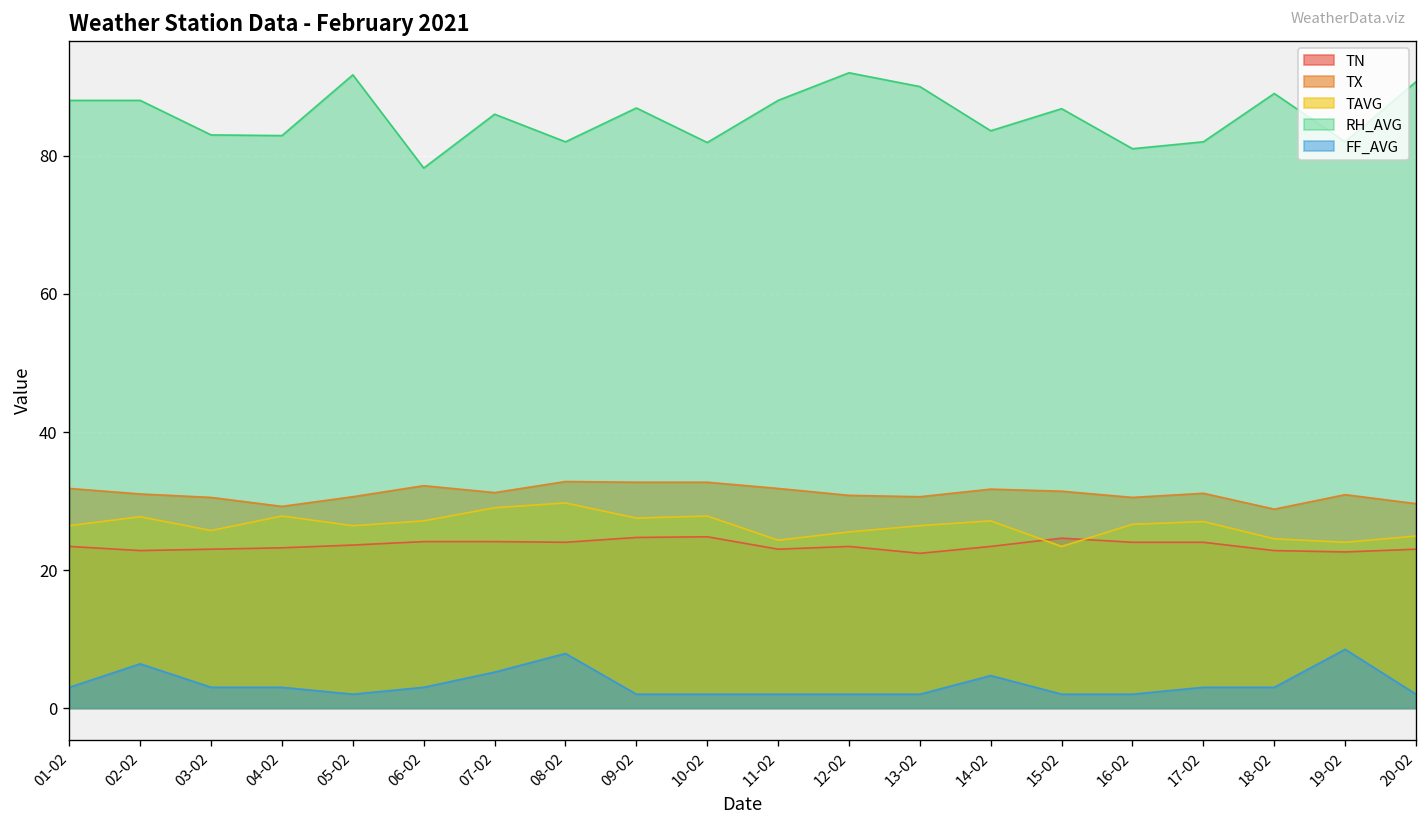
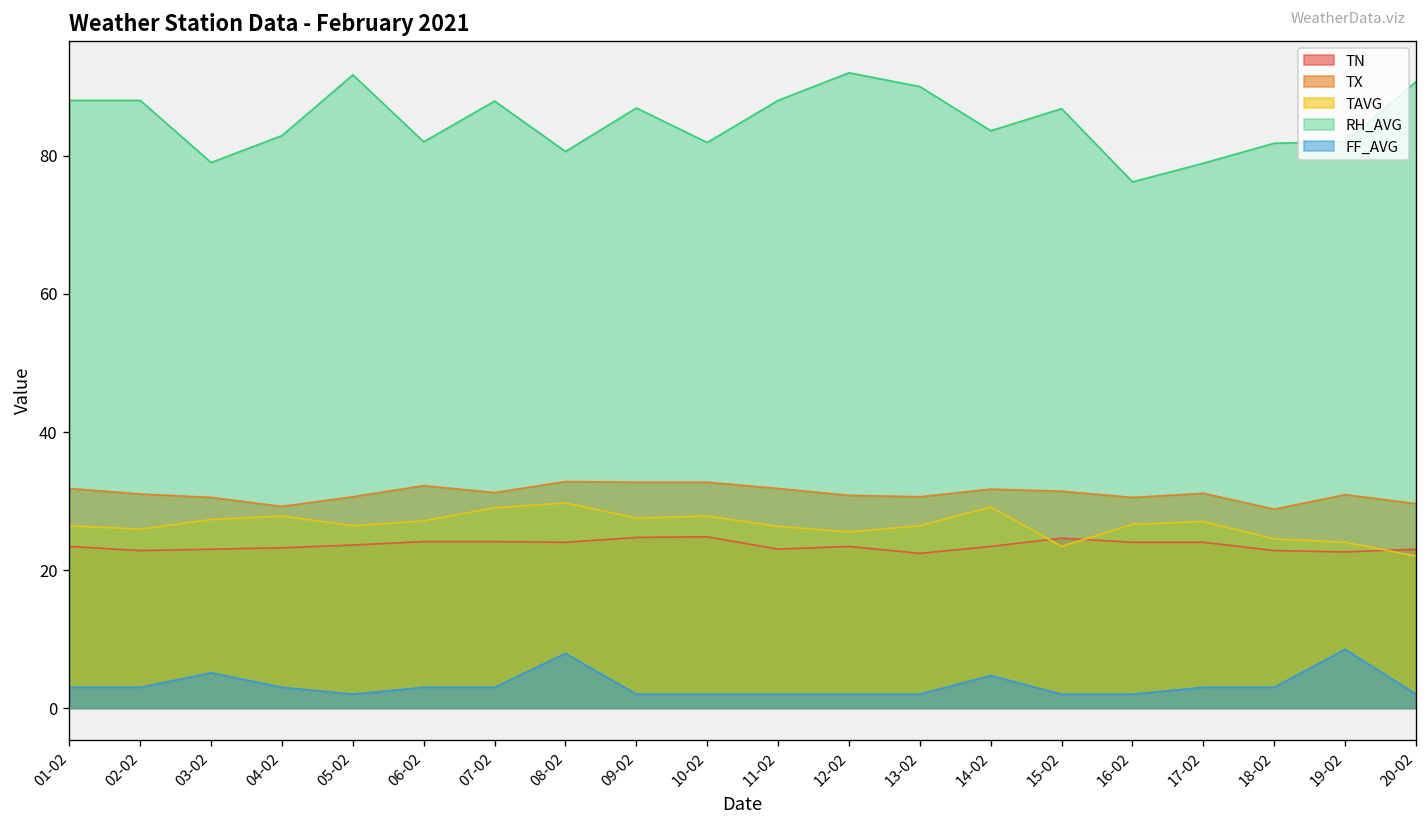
TAVG, 02-02: 28 -> 26
FF_AVG, 02-02: 6 -> 3
TAVG, 03-02: 26 -> 27
RH_AVG, 03-02: 83 -> 79
FF_AVG, 03-02: 3 -> 5
RH_AVG, 06-02: 78 -> 82
RH_AVG, 07-02: 86 -> 88
FF_AVG, 07-02: 5 -> 3
RH_AVG, 08-02: 82 -> 81
TAVG, 11-02: 24 -> 26
TAVG, 14-02: 27 -> 29
RH_AVG, 16-02: 81 -> 76
RH_AVG, 17-02: 82 -> 79
RH_AVG, 18-02: 89 -> 82
TAVG, 20-02: 25 -> 22
